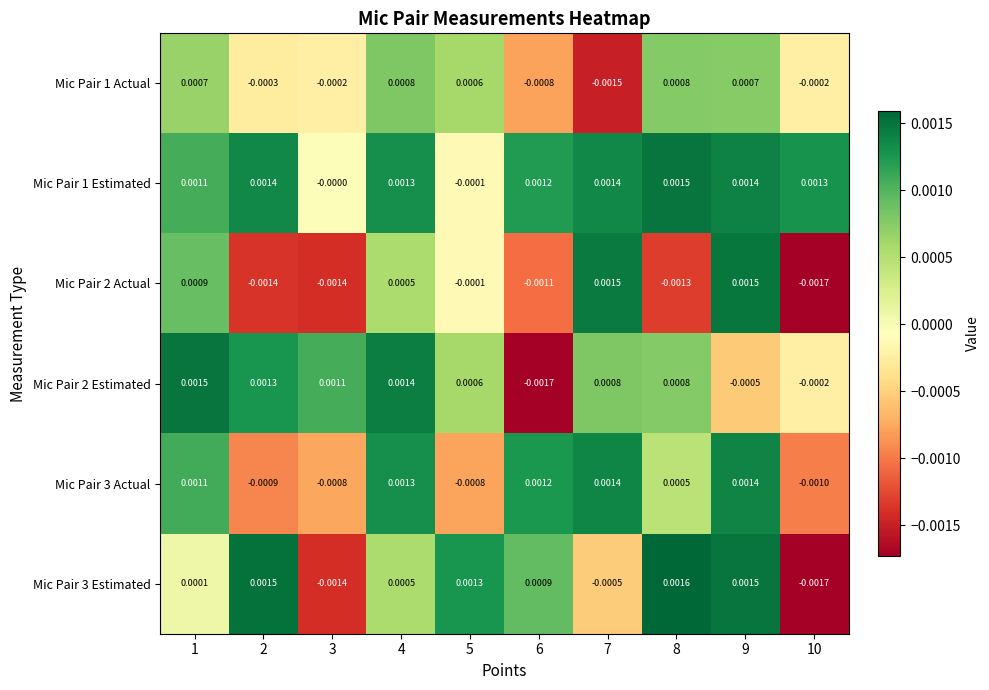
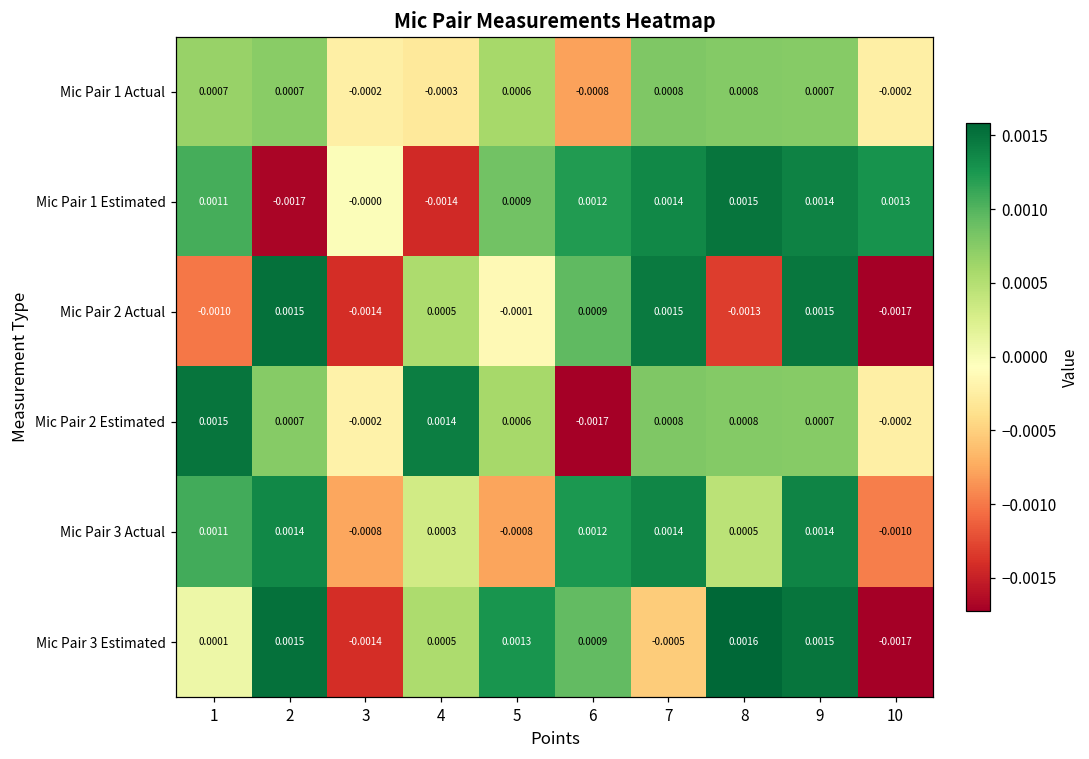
Mic Pair 1 Actual, 2: -0.0003 -> 0.0007
Mic Pair 1 Actual, 4: 0.0008 -> -0.0003
Mic Pair 1 Actual, 7: -0.0015 -> 0.0008
Mic Pair 1 Estimated, 2: 0.0014 -> -0.0017
Mic Pair 1 Estimated, 4: 0.0013 -> -0.0014
Mic Pair 1 Estimated, 5: -0.0001 -> 0.0009
Mic Pair 2 Actual, 1: 0.0009 -> -0.0010
Mic Pair 2 Actual, 2: -0.0014 -> 0.0015
Mic Pair 2 Actual, 6: -0.0011 -> 0.0009
Mic Pair 2 Estimated, 2: 0.0013 -> 0.0007
Mic Pair 2 Estimated, 3: 0.0011 -> -0.0002
Mic Pair 2 Estimated, 9: -0.0005 -> 0.0007
Mic Pair 3 Actual, 2: -0.0009 -> 0.0014
Mic Pair 3 Actual, 4: 0.0013 -> 0.0003
